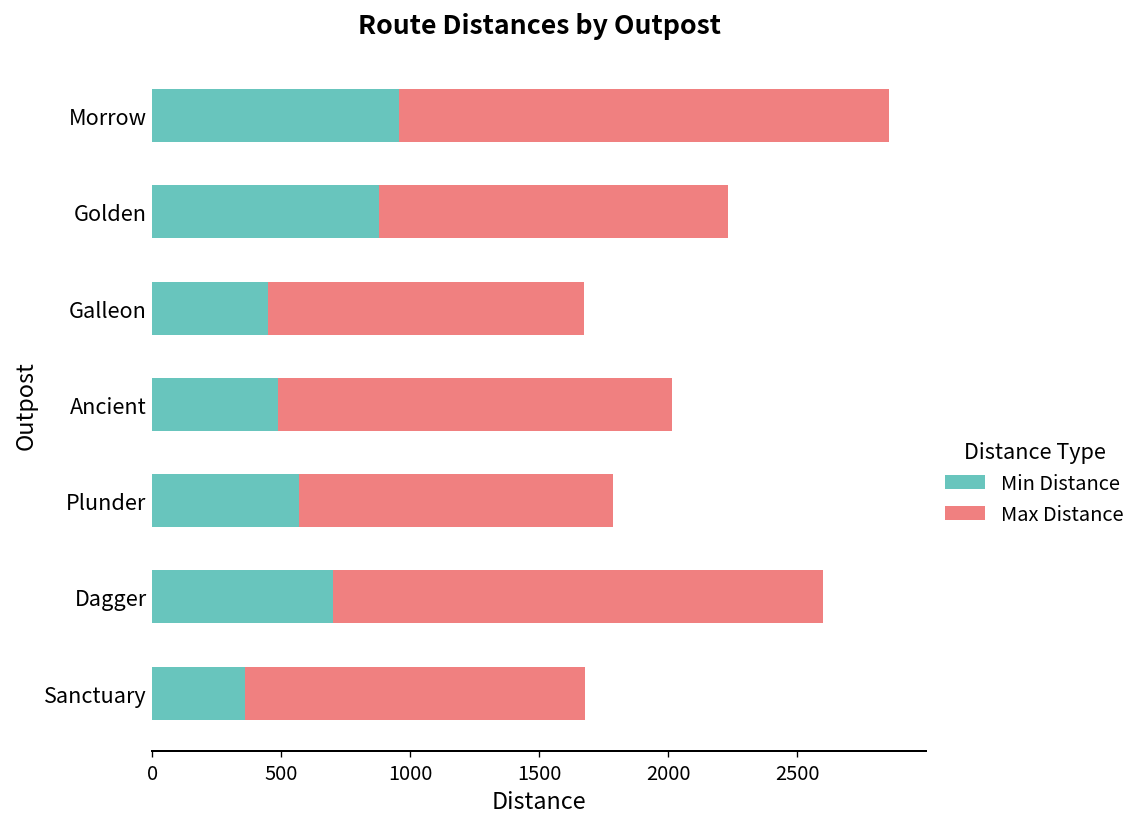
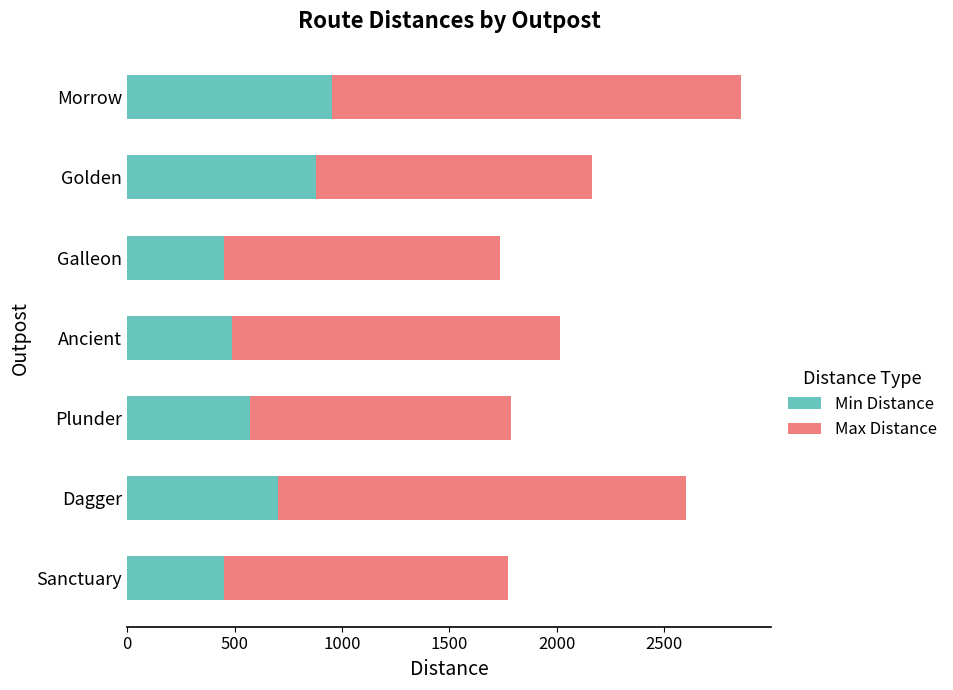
Max Distance, Golden: 1350 -> 1280
Max Distance, Galleon: 1230 -> 1280
Min Distance, Sanctuary: 360 -> 450
